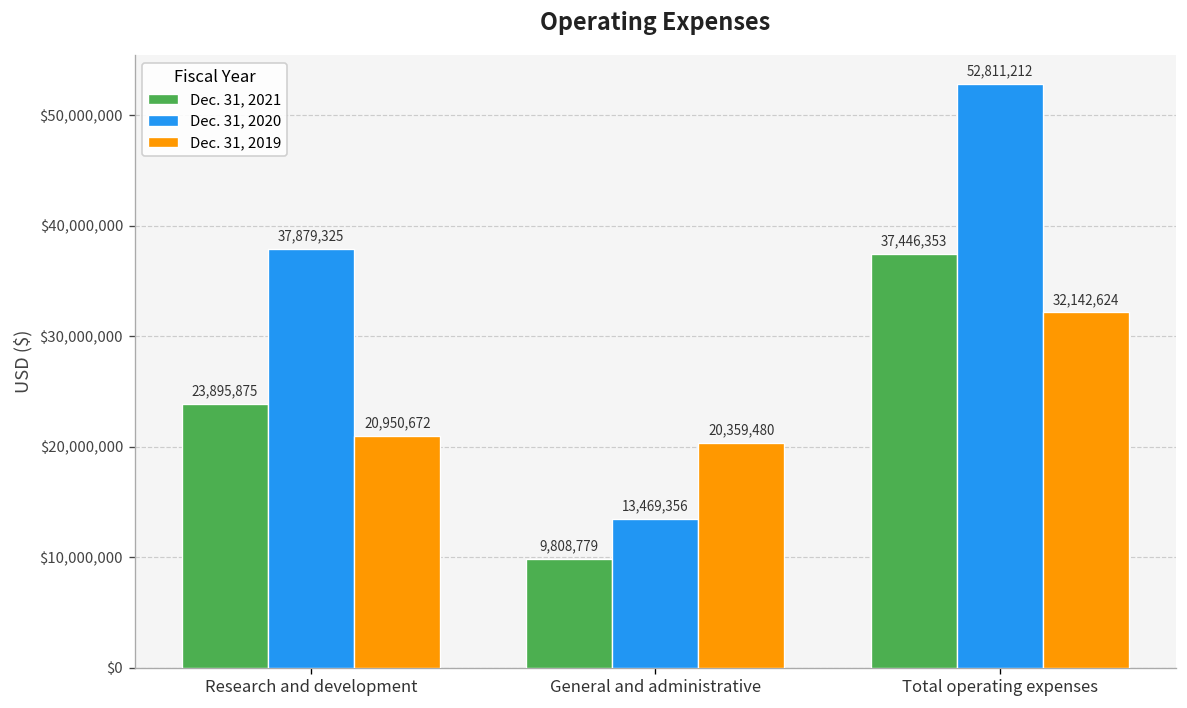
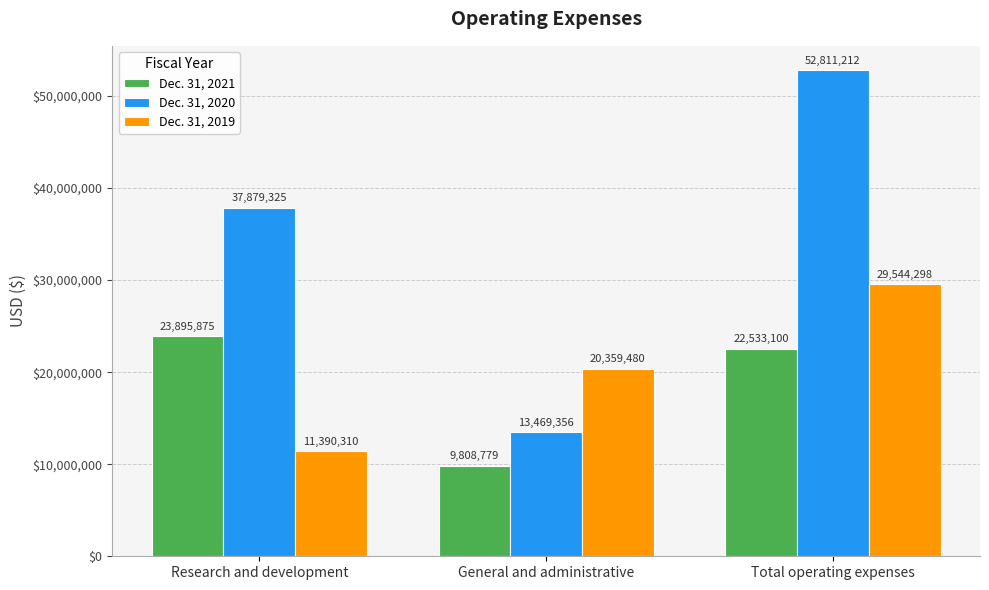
Dec. 31, 2019, Research and development: 20,950,672 -> 11,390,310
Dec. 31, 2021, Total operating expenses: 37,446,353 -> 22,533,100
Dec. 31, 2019, Total operating expenses: 32,142,624 -> 29,544,298
